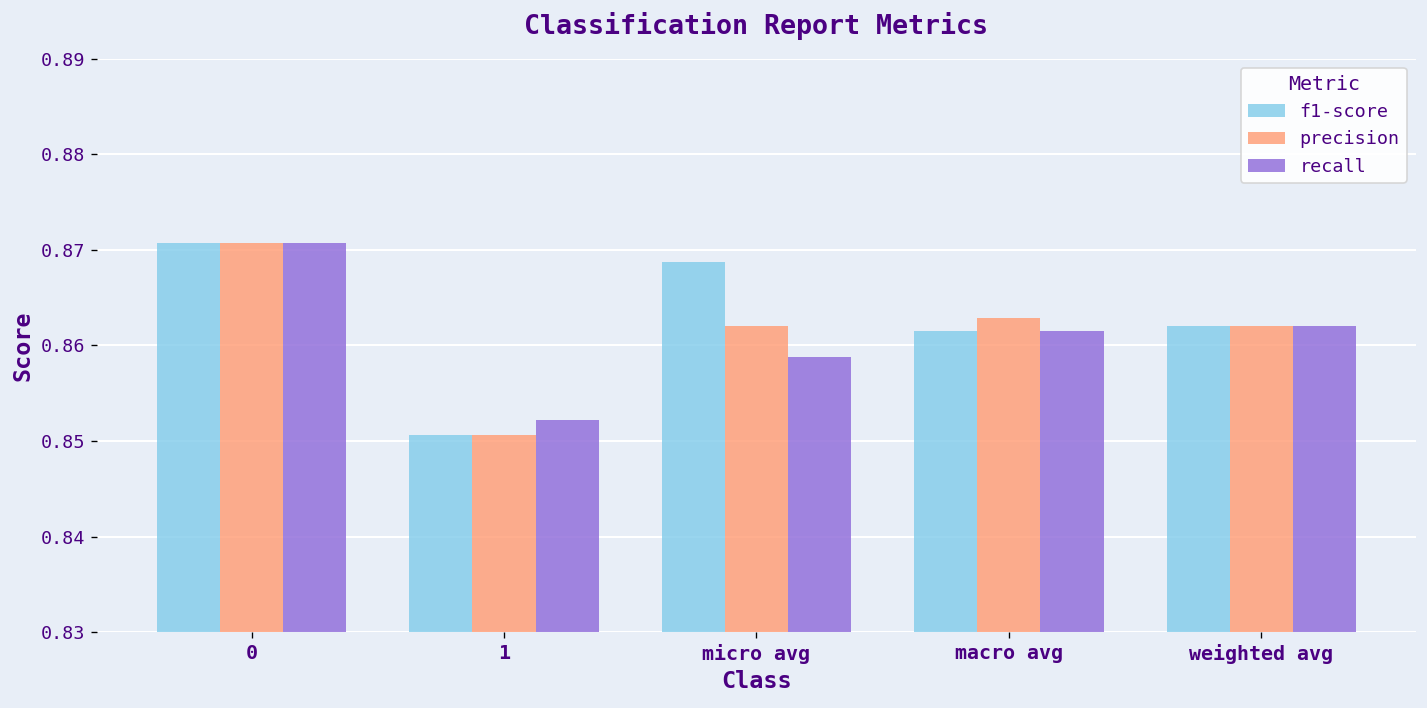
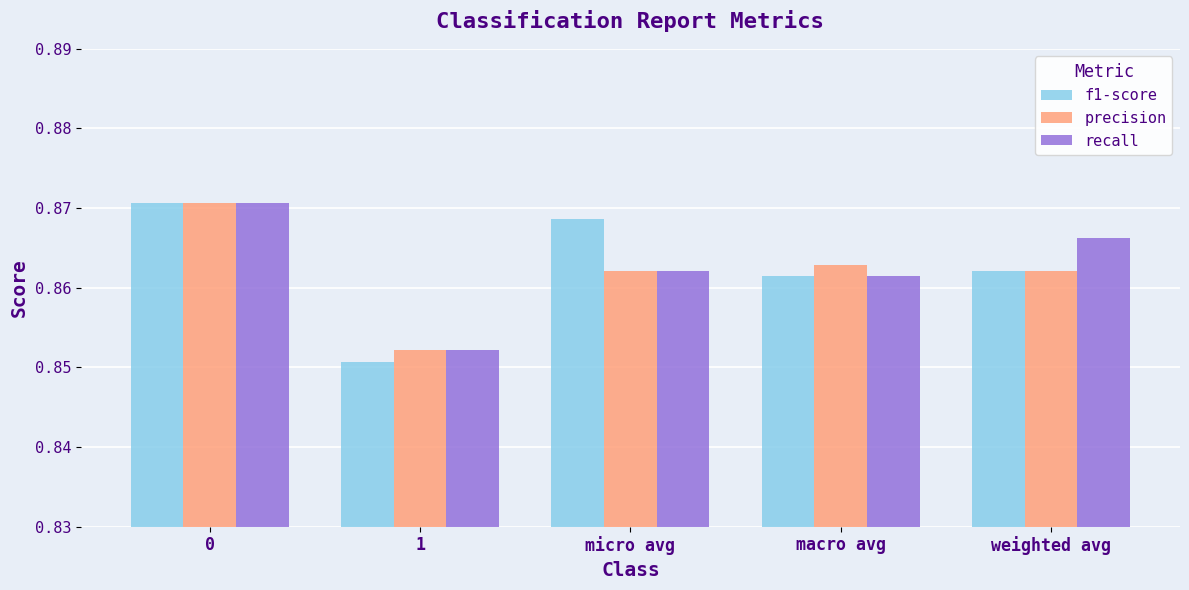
precision, 1: 0.851 -> 0.852
recall, micro avg: 0.859 -> 0.862
recall, weighted avg: 0.862 -> 0.866
